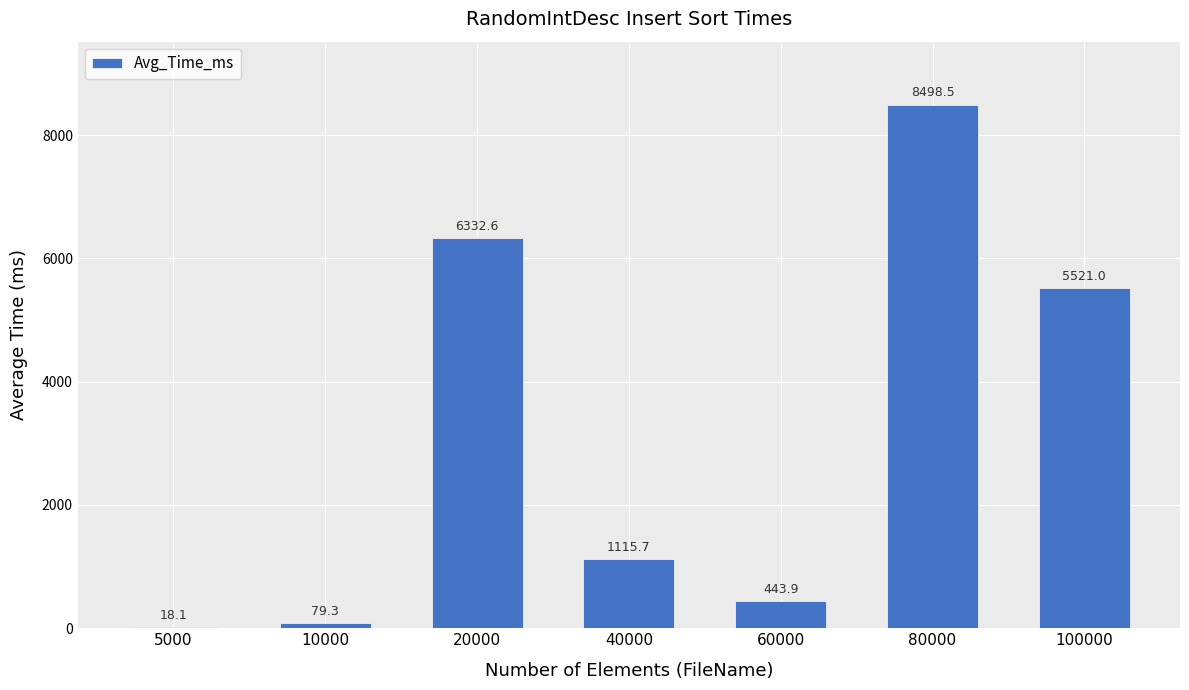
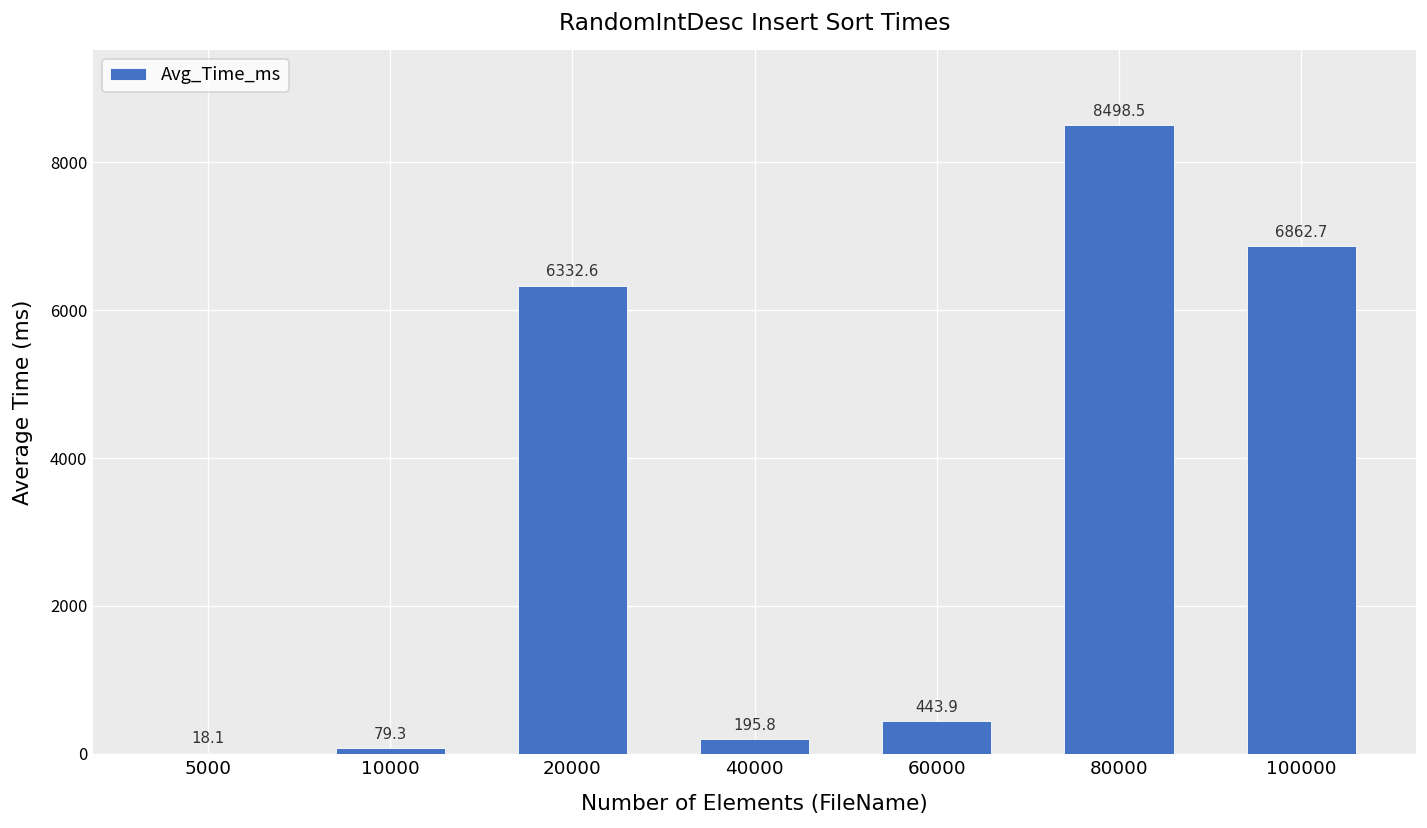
40000: 1115.7 -> 195.8
100000: 5521.0 -> 6862.7
